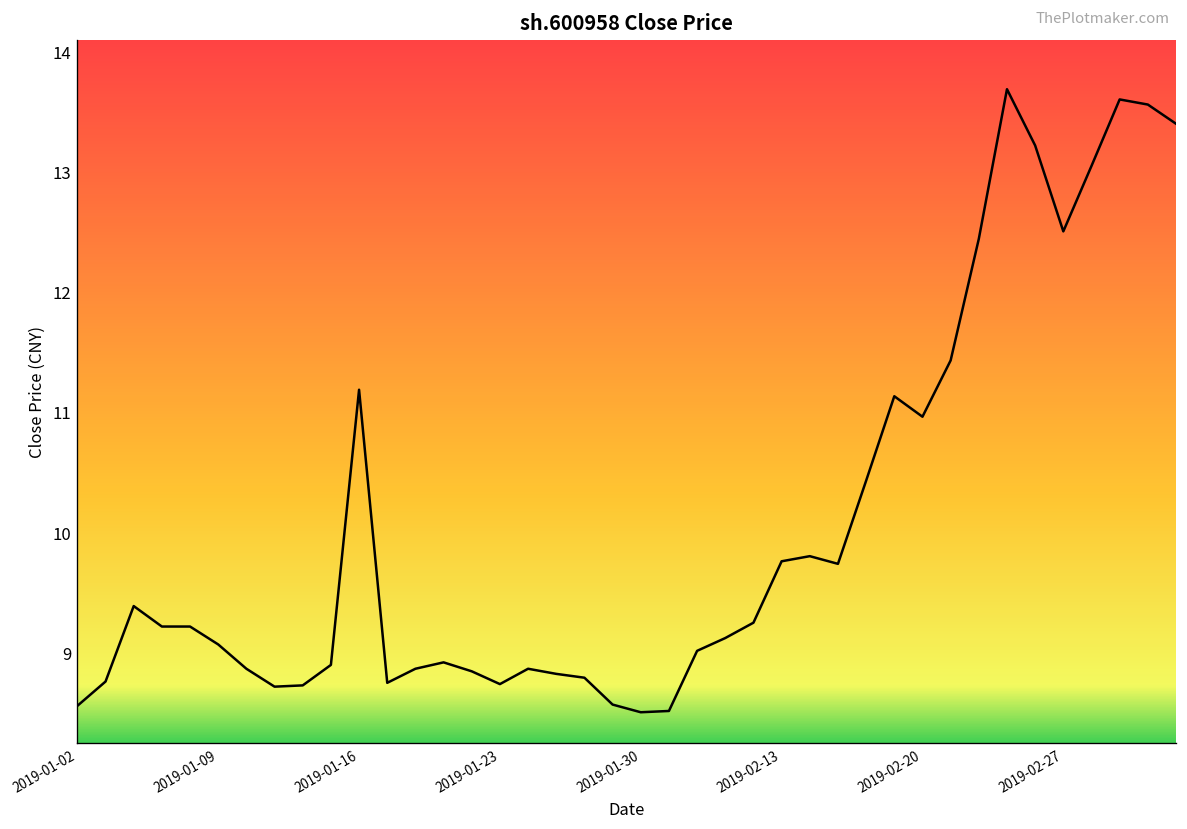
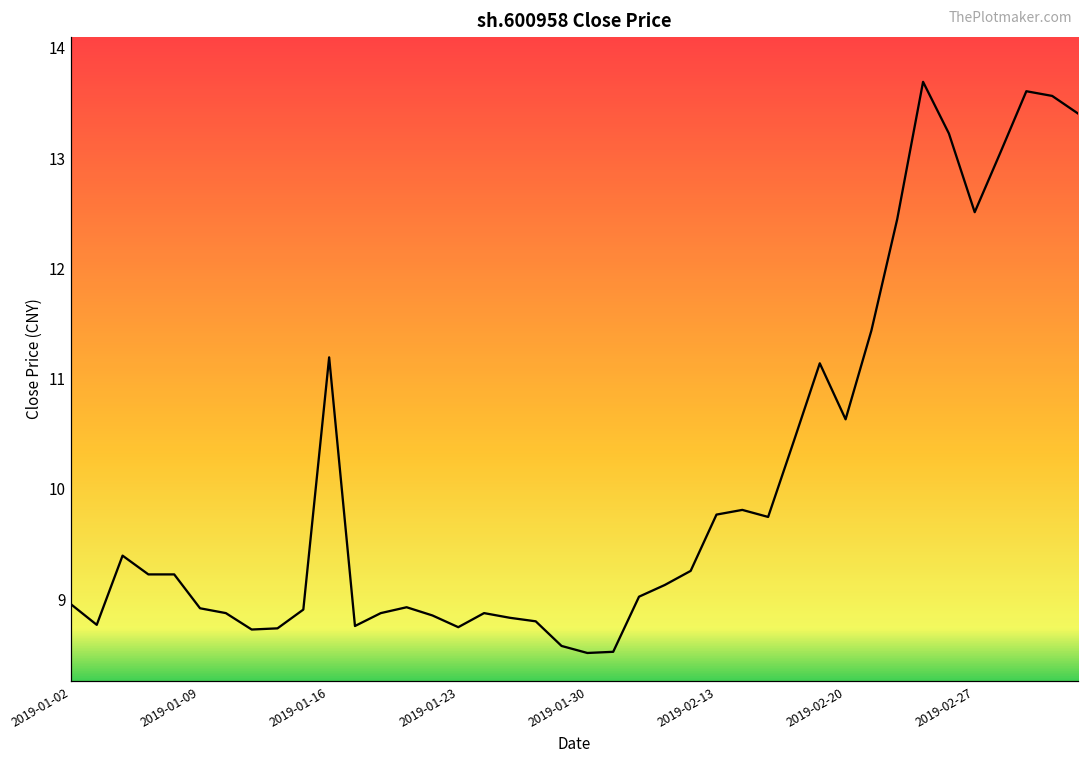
2019-01-02: 8.56 -> 8.95
2019-01-09: 9.07 -> 8.92
2019-02-20: 10.97 -> 10.63
